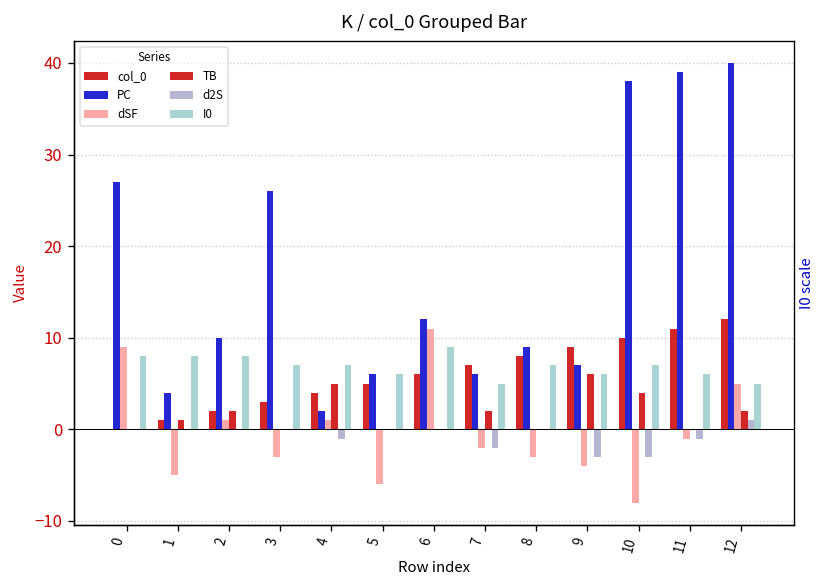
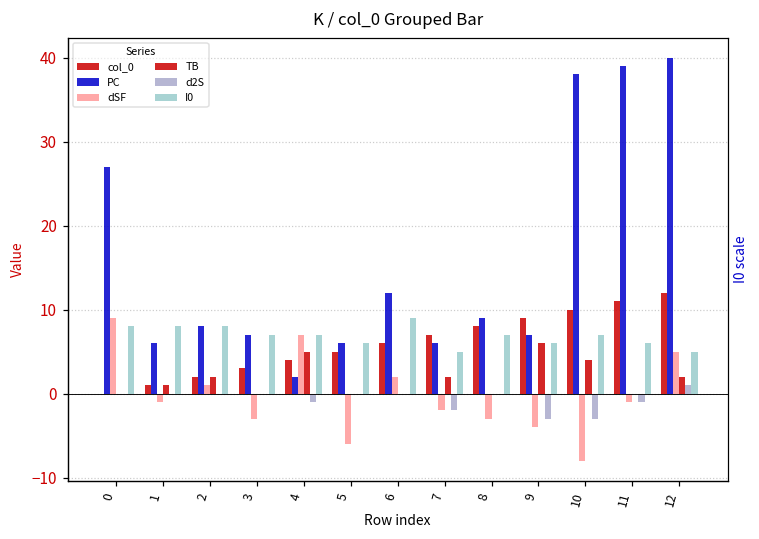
PC, 1: 4 -> 6
dSF, 1: -5 -> -1
PC, 2: 10 -> 8
PC, 3: 26 -> 7
dSF, 4: 1 -> 7
dSF, 6: 11 -> 2
